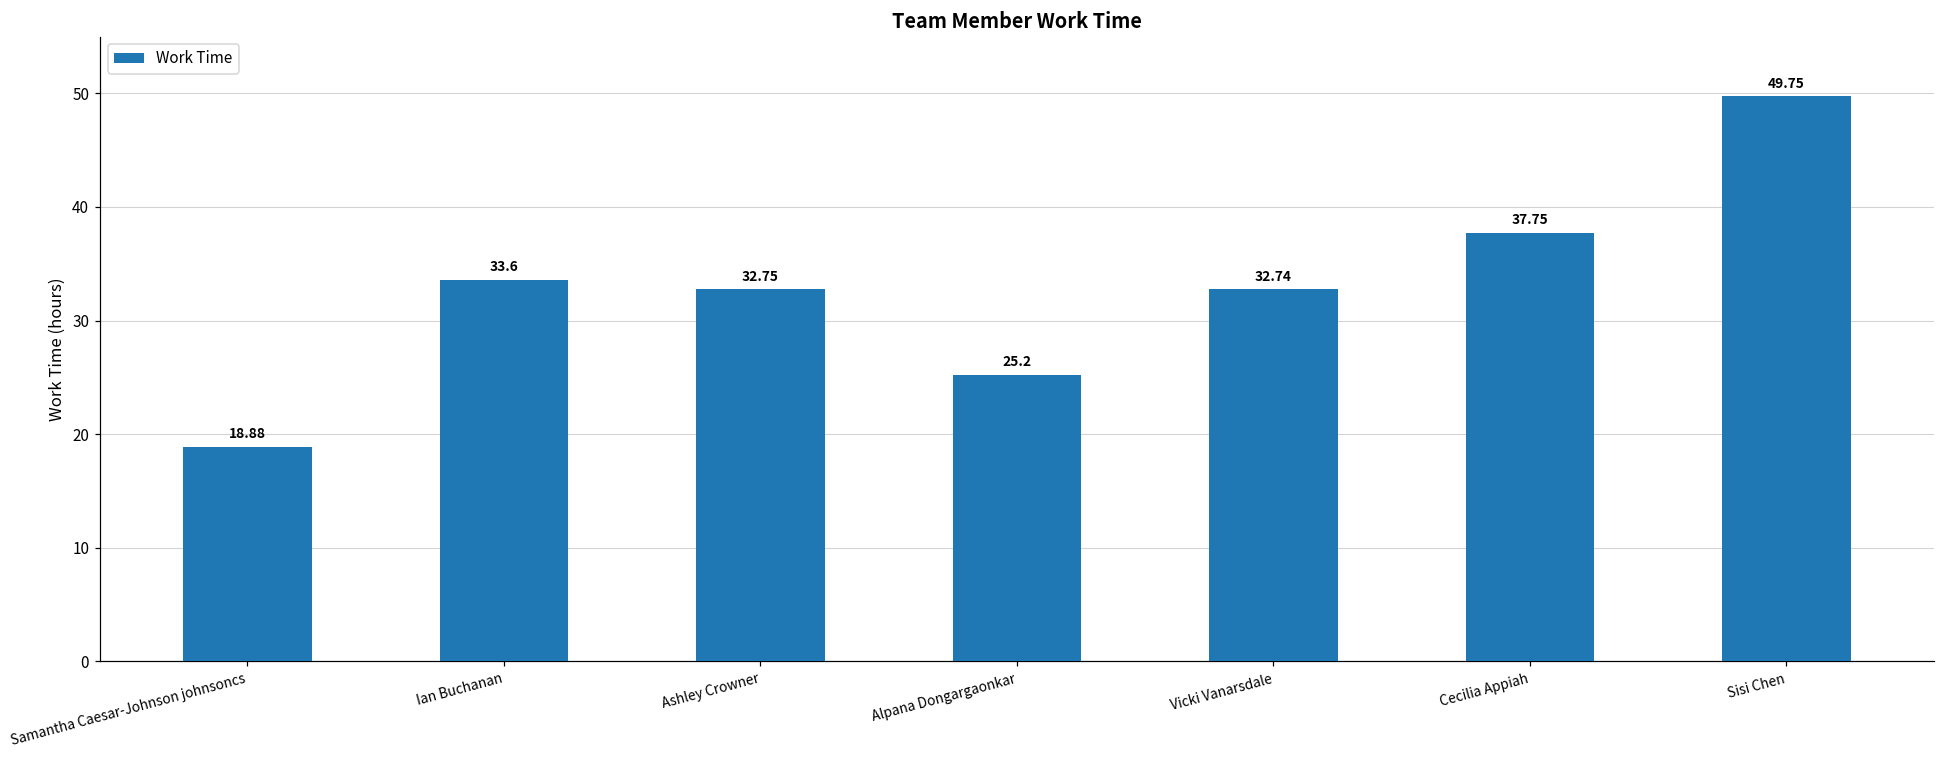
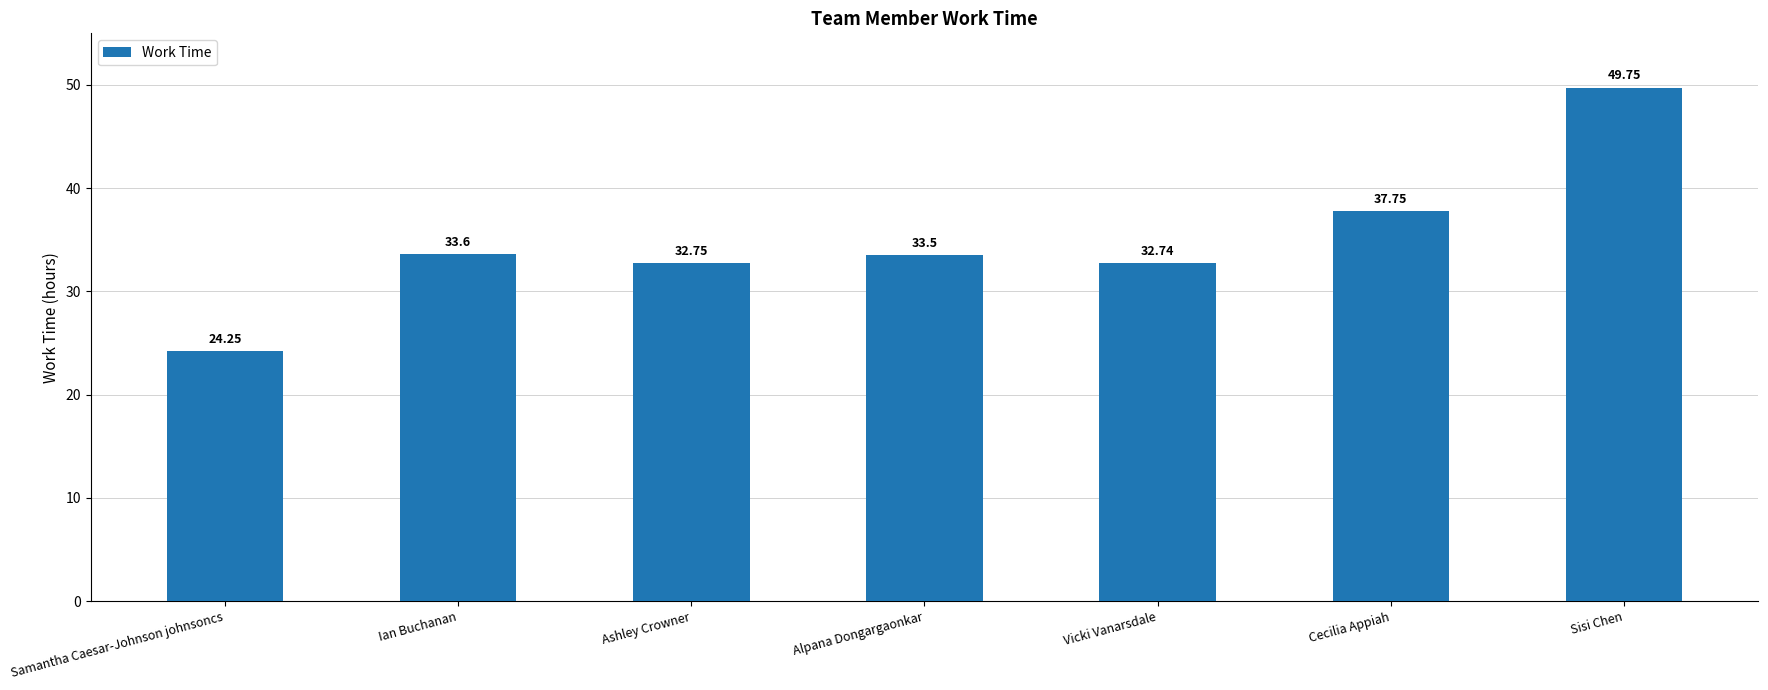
Samantha Caesar-Johnson johnsoncs: 18.88 -> 24.25
Alpana Dongargaonkar: 25.2 -> 33.5
